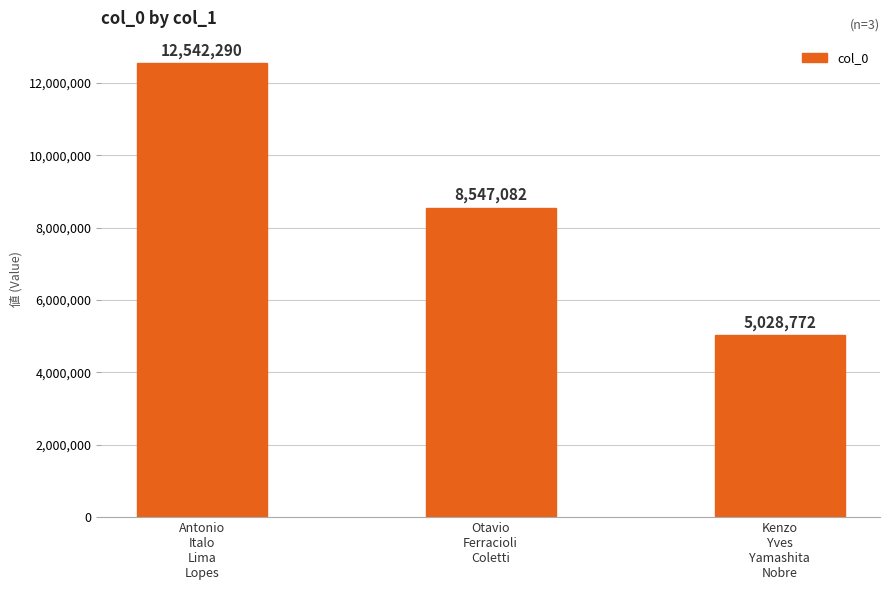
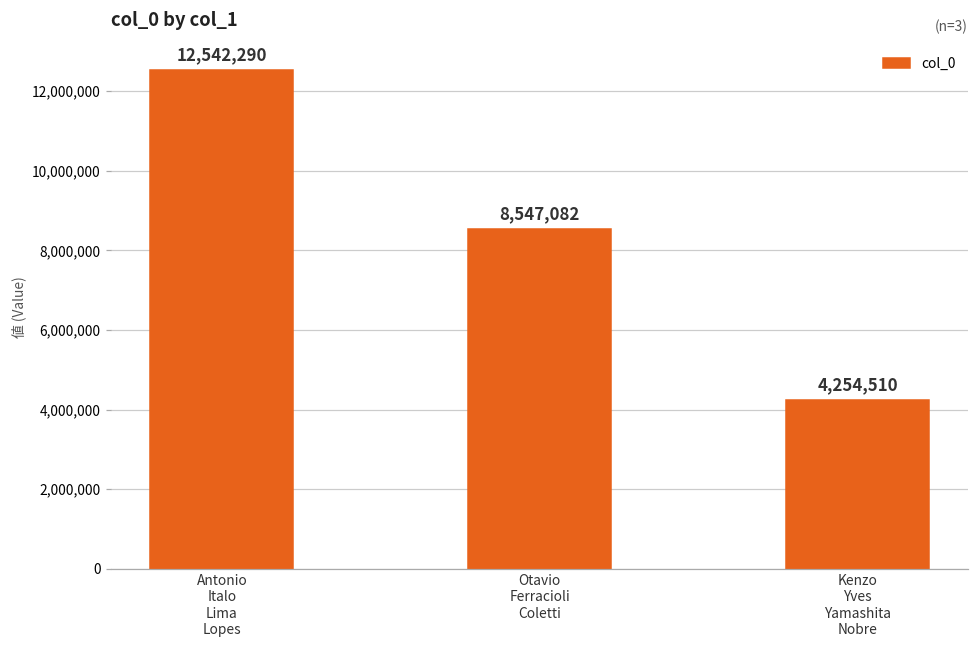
Kenzo Yves Yamashita Nobre: 5,028,772 -> 4,254,510
